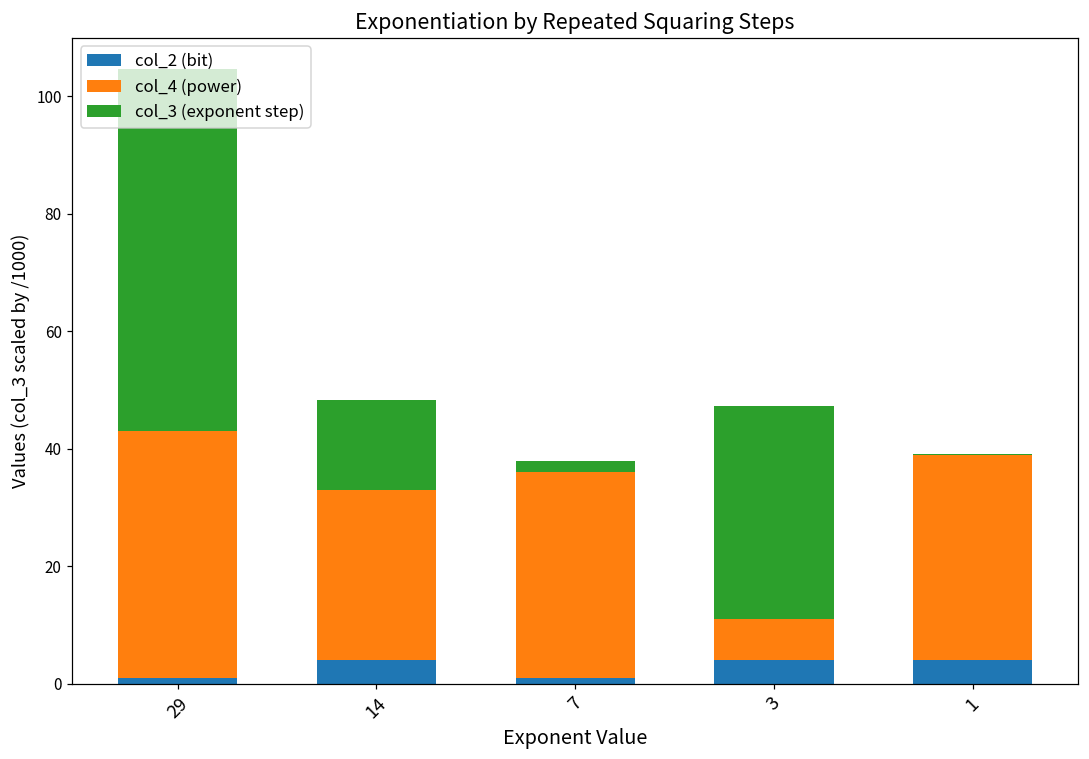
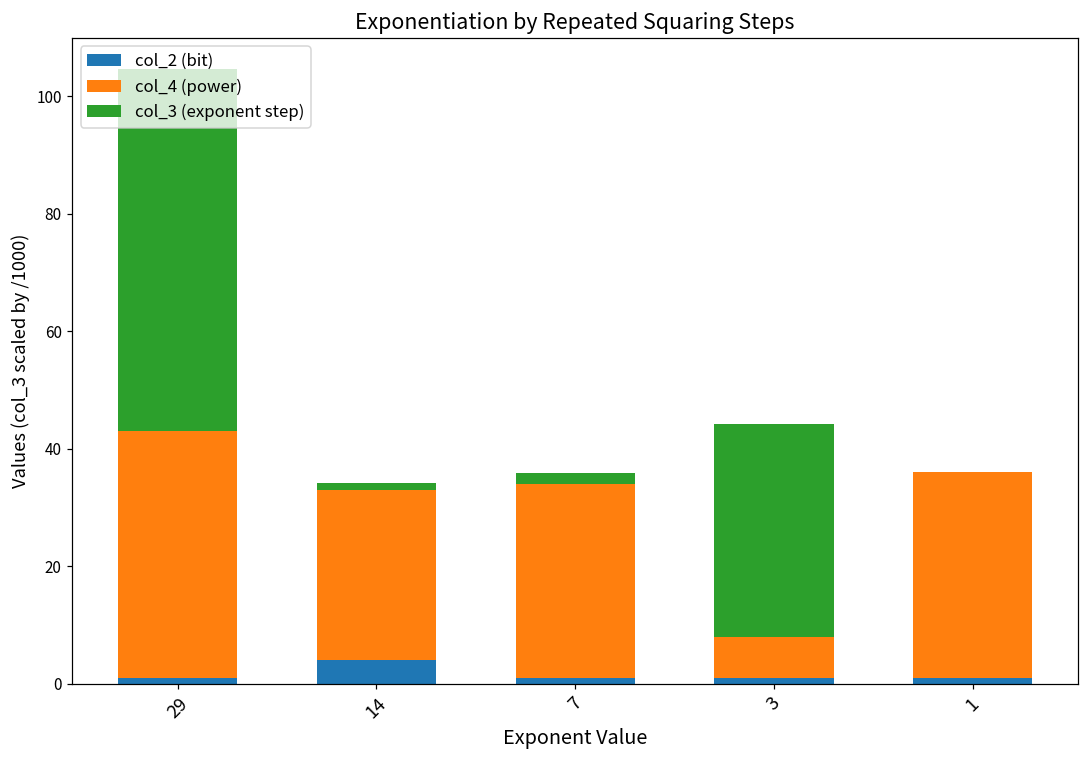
col_3 (exponent step), 14: 15 -> 1
col_4 (power), 7: 35 -> 33
col_2 (bit), 3: 4 -> 1
col_2 (bit), 1: 4 -> 1
